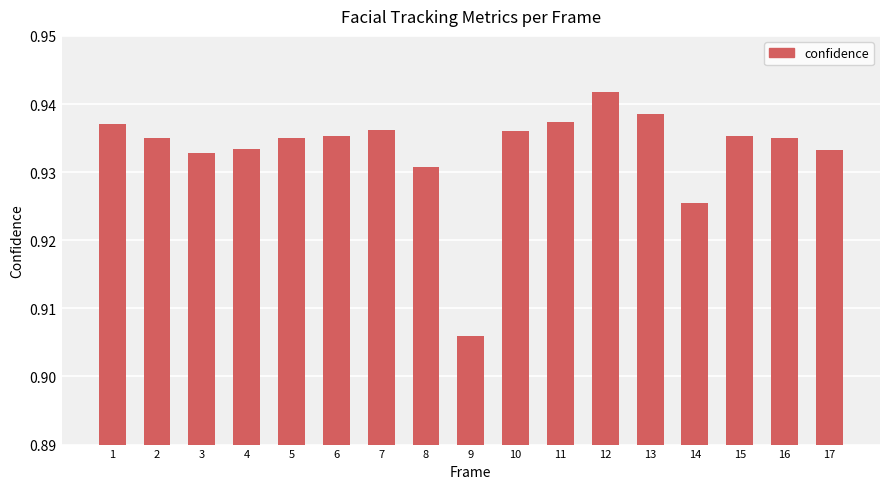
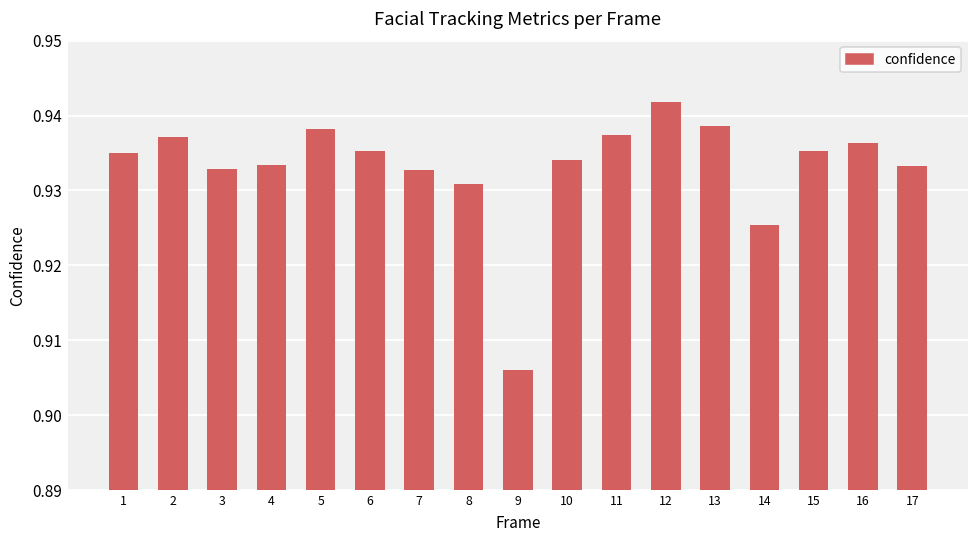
1: 0.937 -> 0.935
2: 0.935 -> 0.937
5: 0.935 -> 0.938
7: 0.936 -> 0.933
10: 0.936 -> 0.934
16: 0.935 -> 0.936
